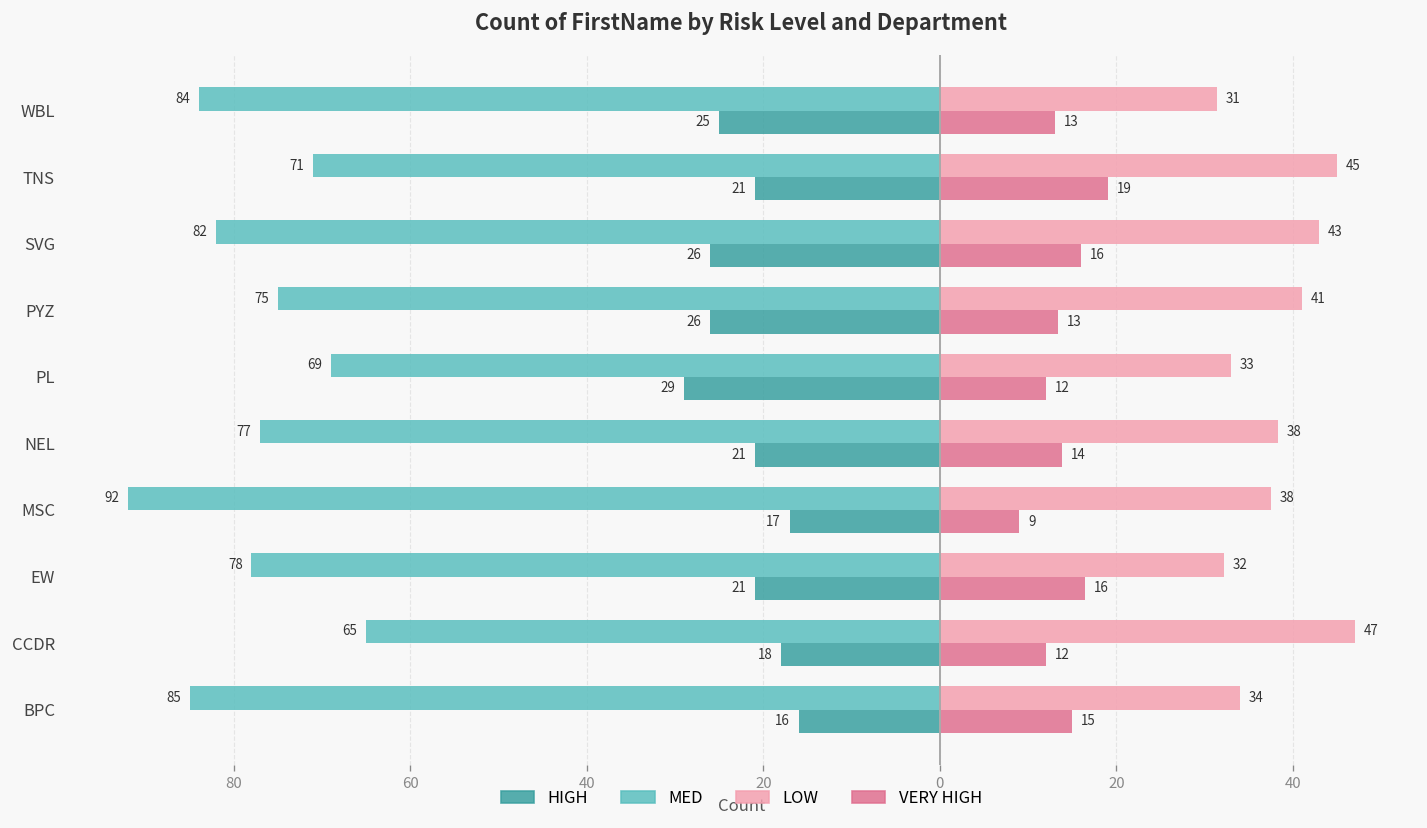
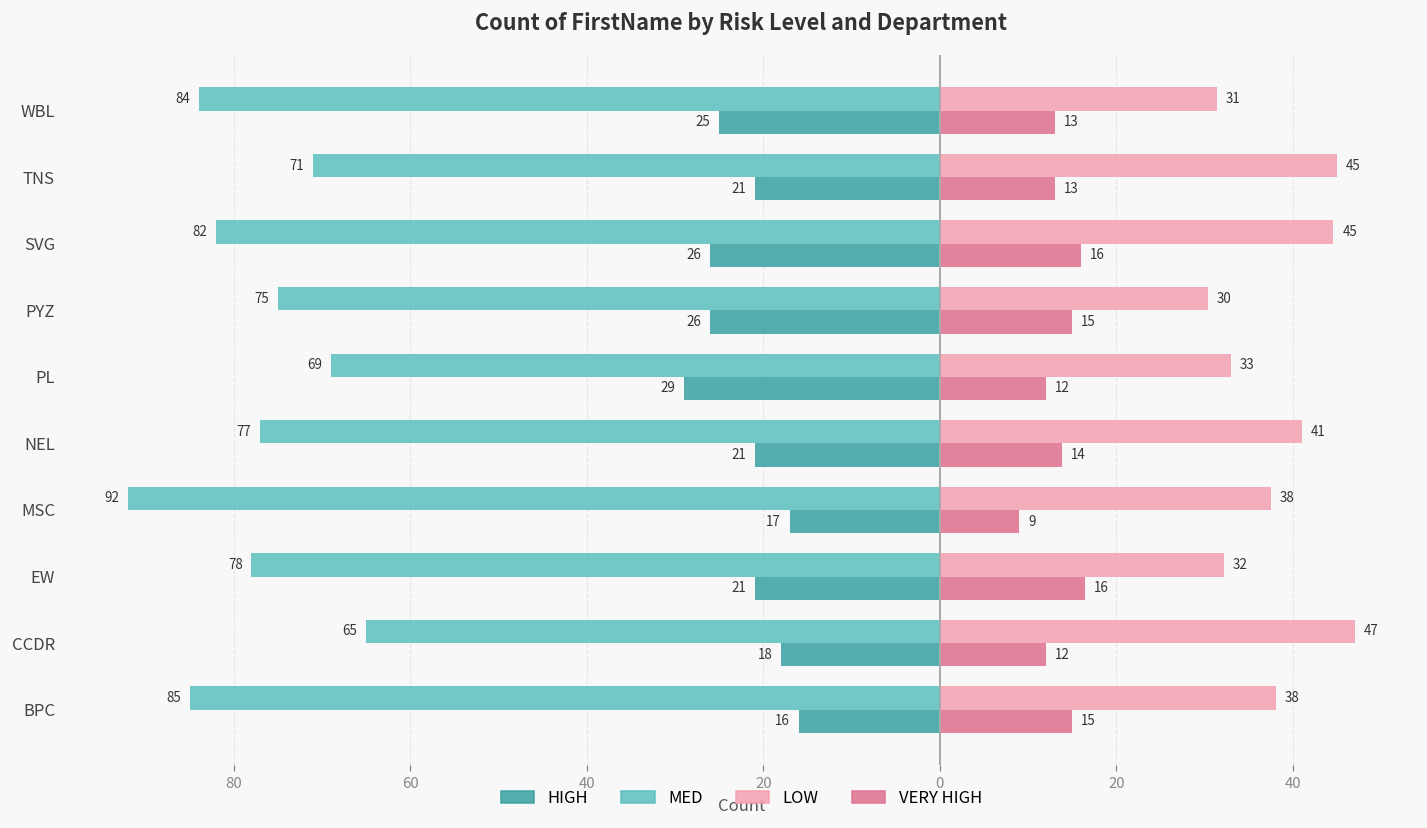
VERY HIGH, TNS: 19 -> 13
LOW, SVG: 43 -> 45
LOW, PYZ: 41 -> 30
VERY HIGH, PYZ: 13 -> 15
LOW, NEL: 38 -> 41
LOW, BPC: 34 -> 38
